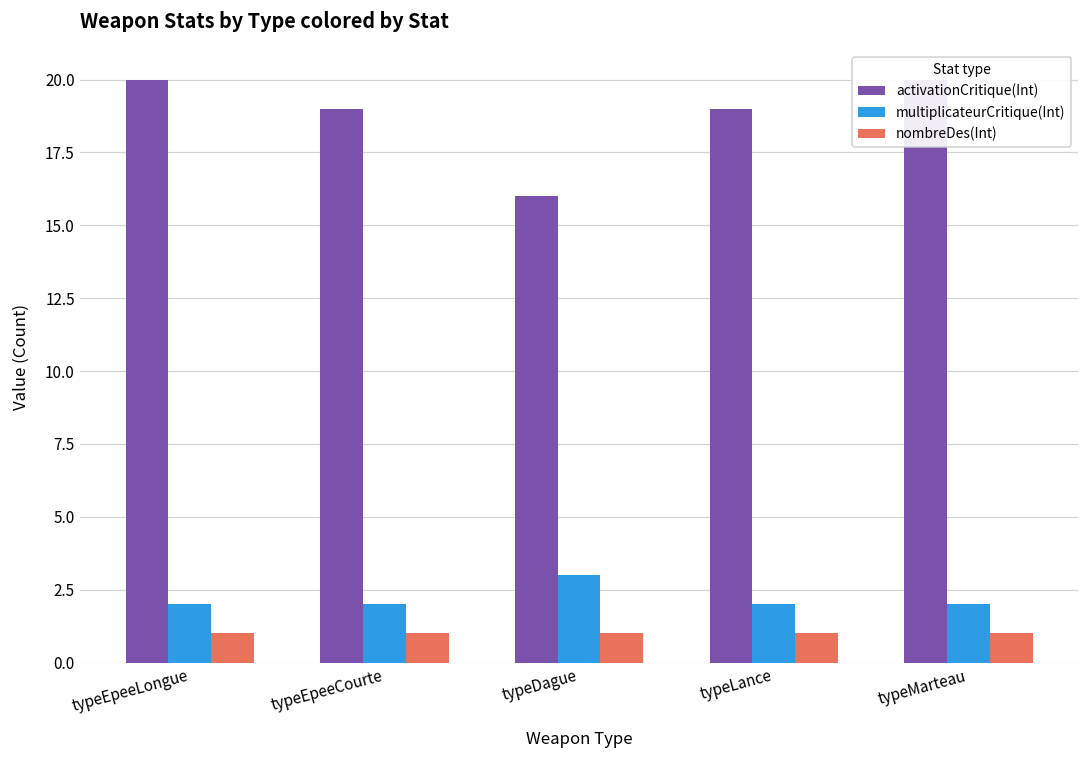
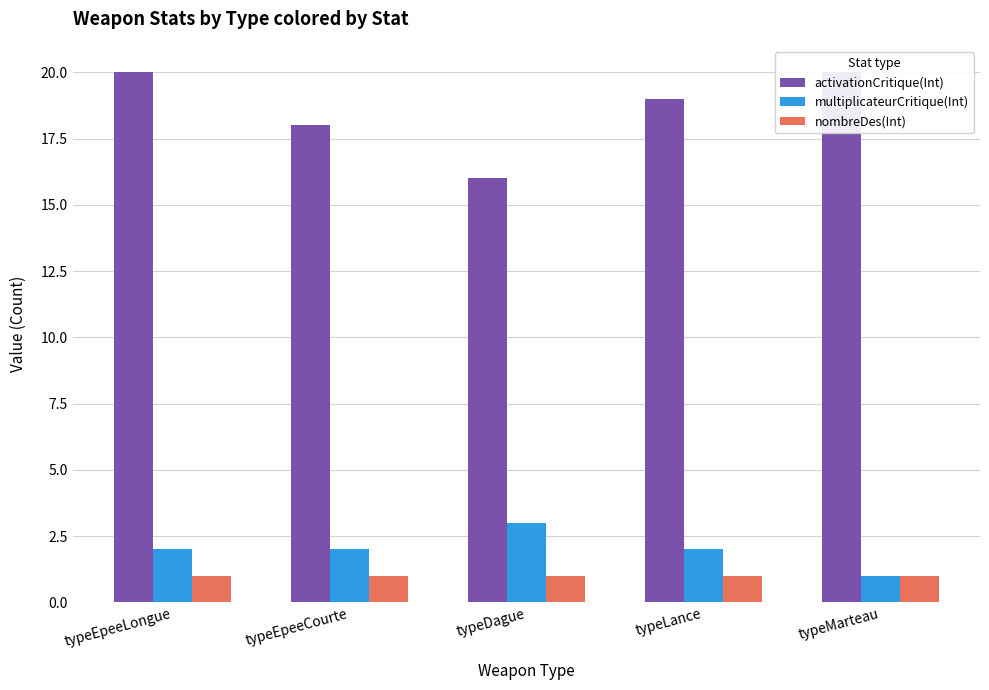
activationCritique(Int), typeEpeeCourte: 19 -> 18
multiplicateurCritique(Int), typeMarteau: 2 -> 1
